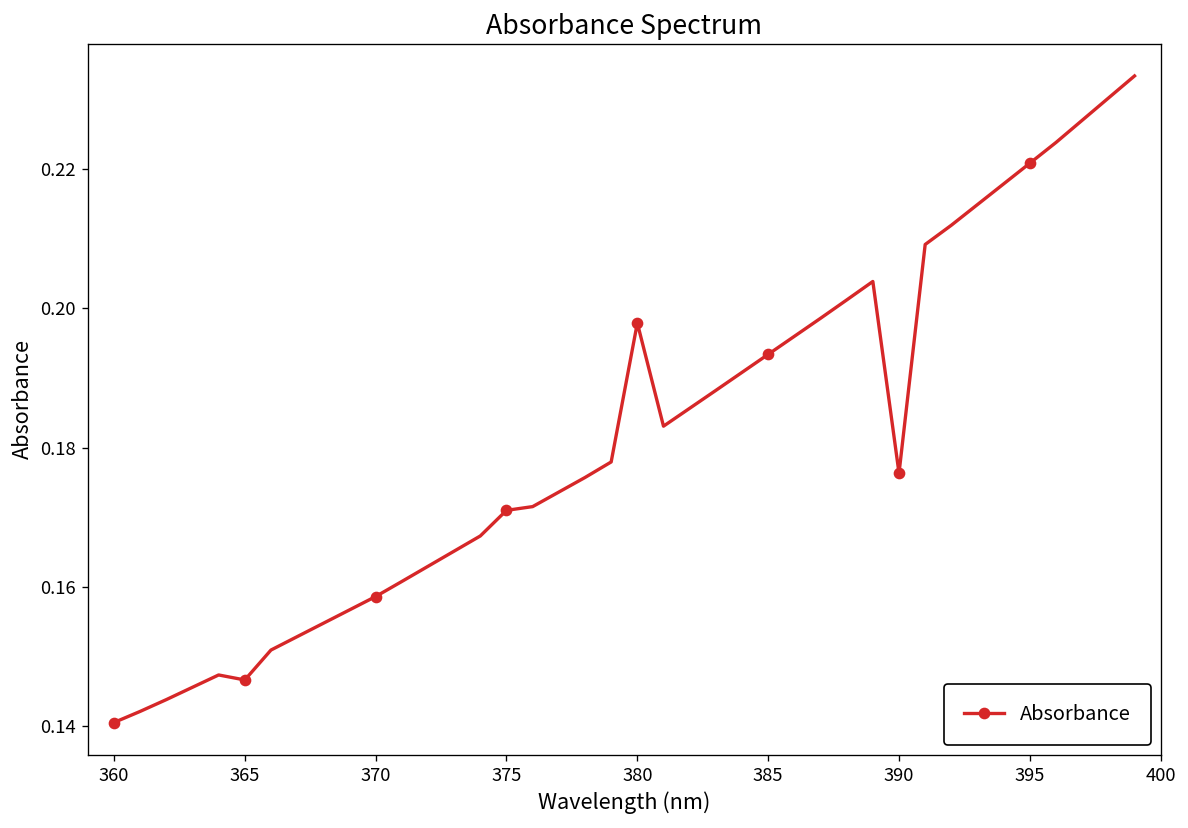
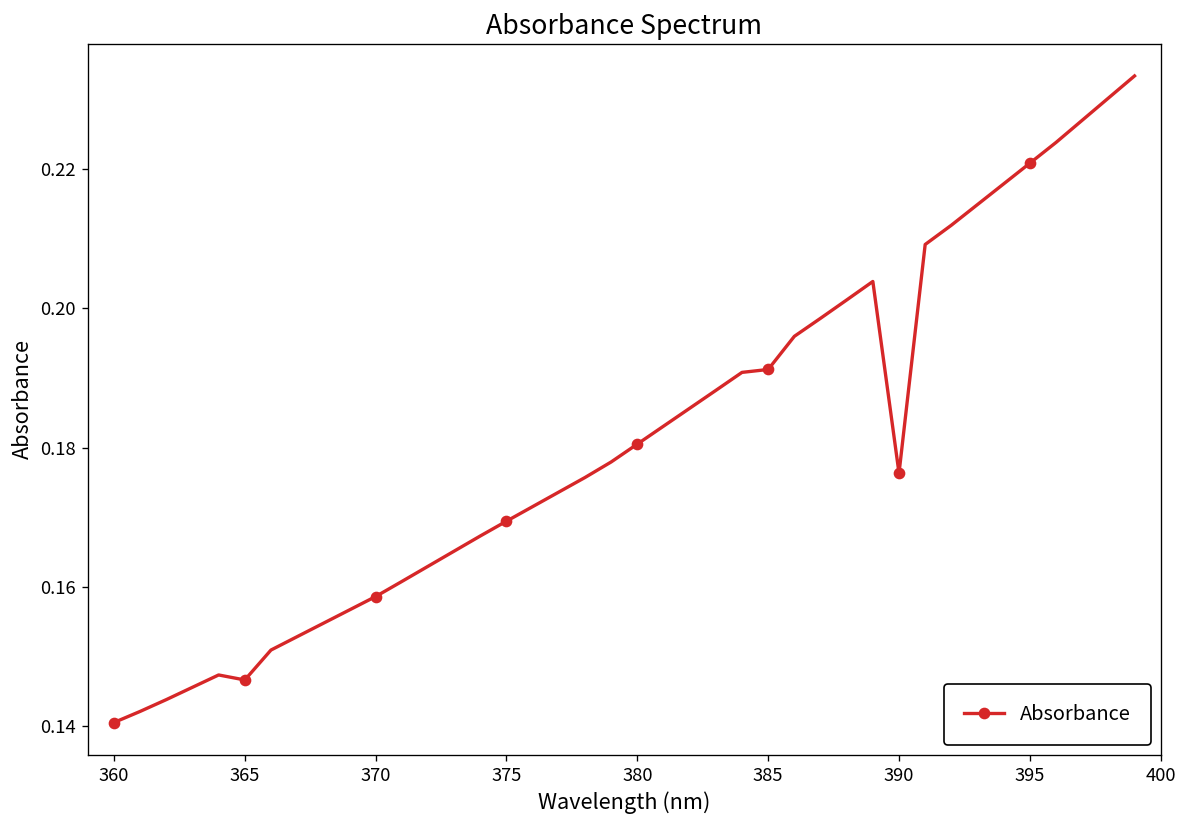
375: 0.171 -> 0.169
380: 0.198 -> 0.180
385: 0.193 -> 0.191
